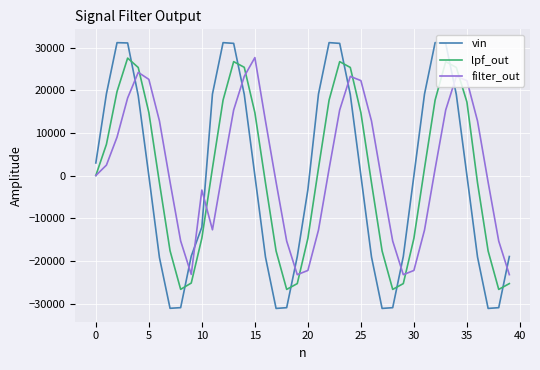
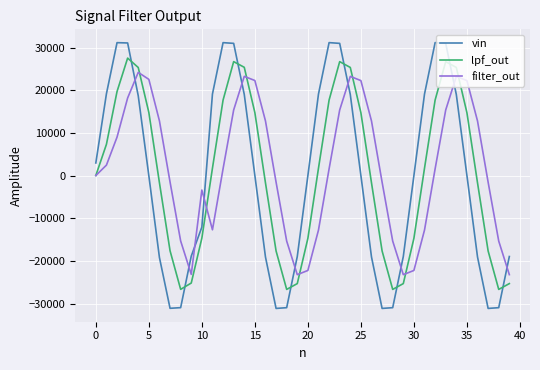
filter_out, 15: 28000 -> 22000
vin, 20: -3000 -> 0
lpf_out, 35: 17000 -> 15000
